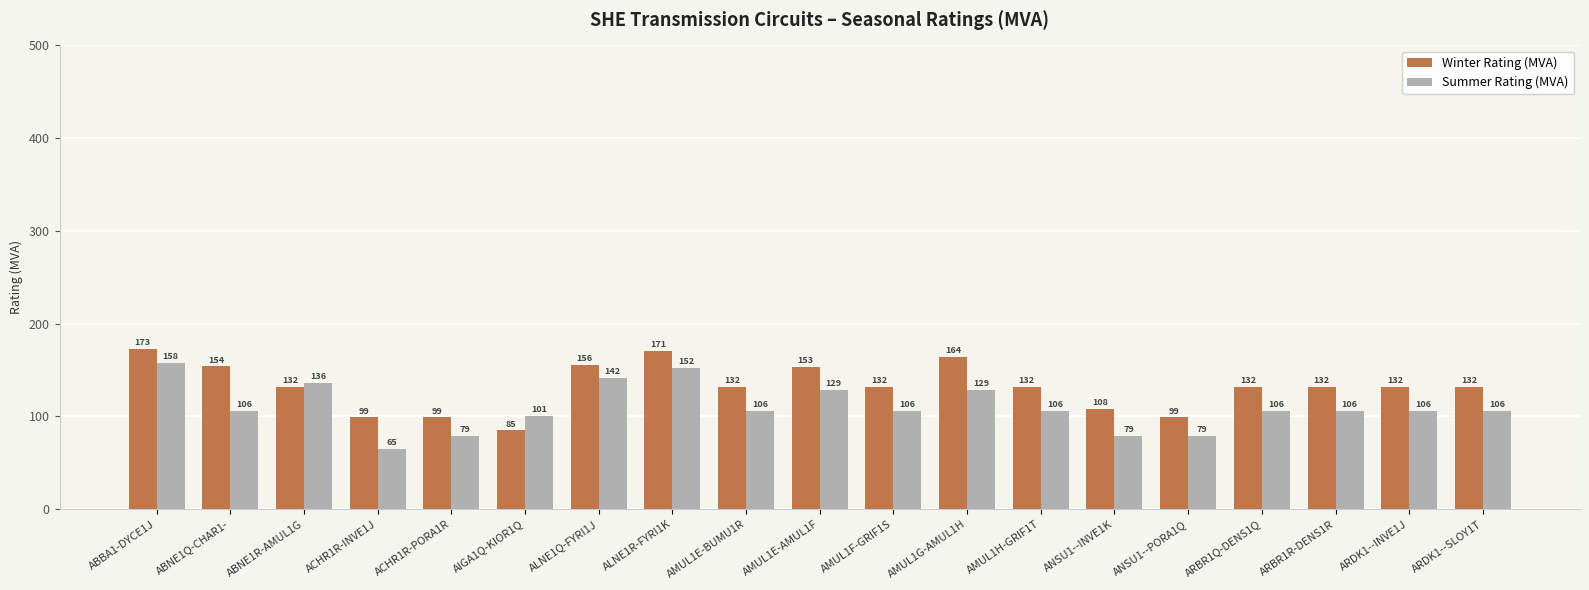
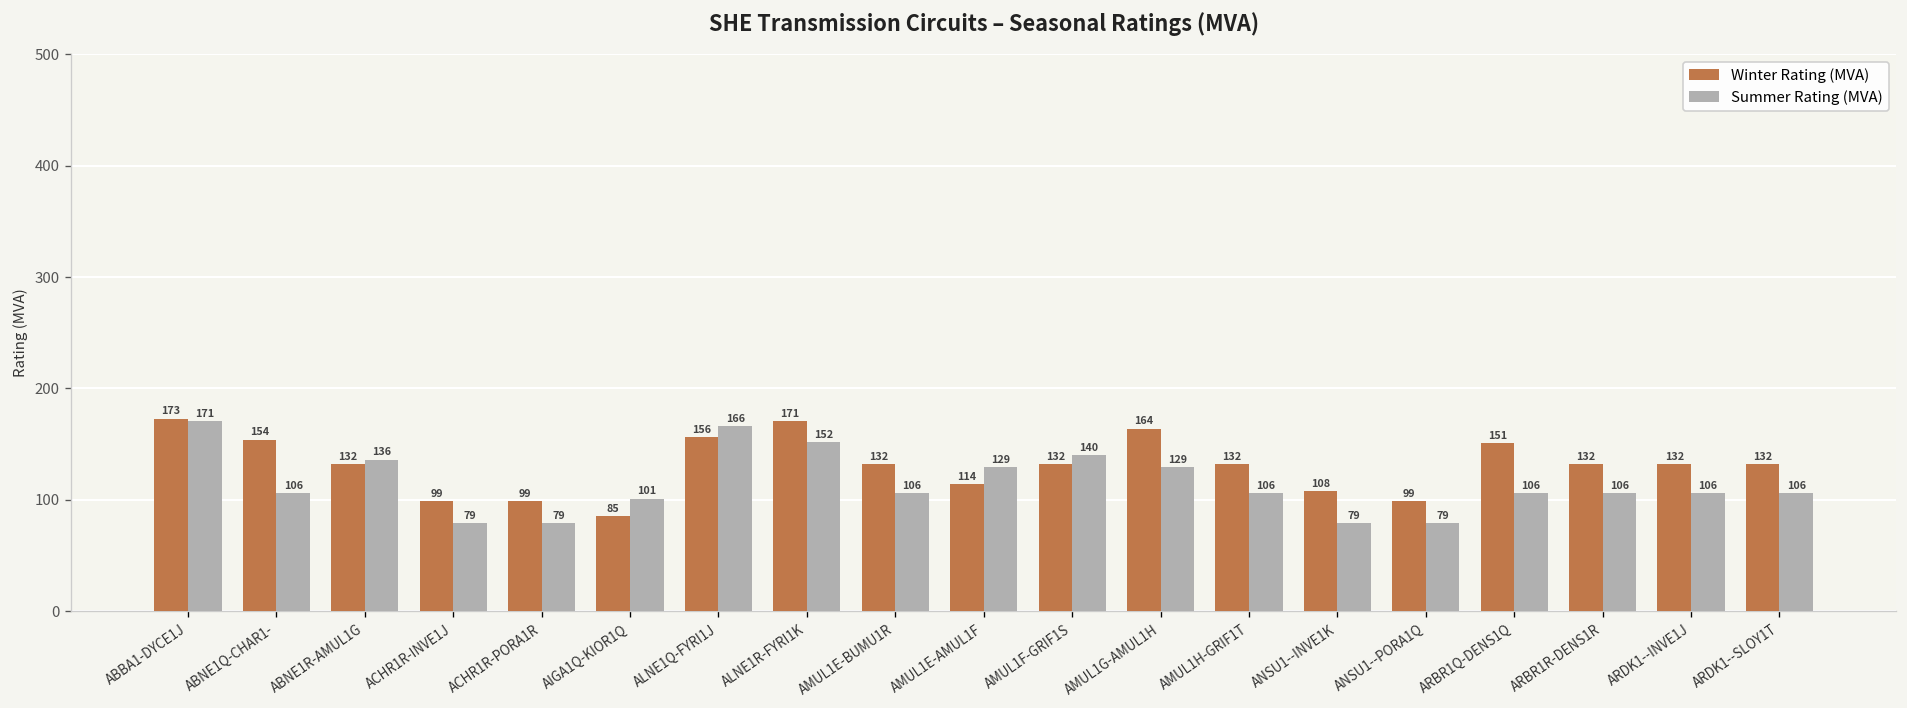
Summer Rating (MVA), ABBA1-DYCE1J: 158 -> 171
Summer Rating (MVA), ACHR1R-INVE1J: 65 -> 79
Summer Rating (MVA), ALNE1Q-FYRI1J: 142 -> 166
Winter Rating (MVA), AMUL1E-AMUL1F: 153 -> 114
Summer Rating (MVA), AMUL1F-GRIF1S: 106 -> 140
Winter Rating (MVA), ARBR1Q-DENS1Q: 132 -> 151
